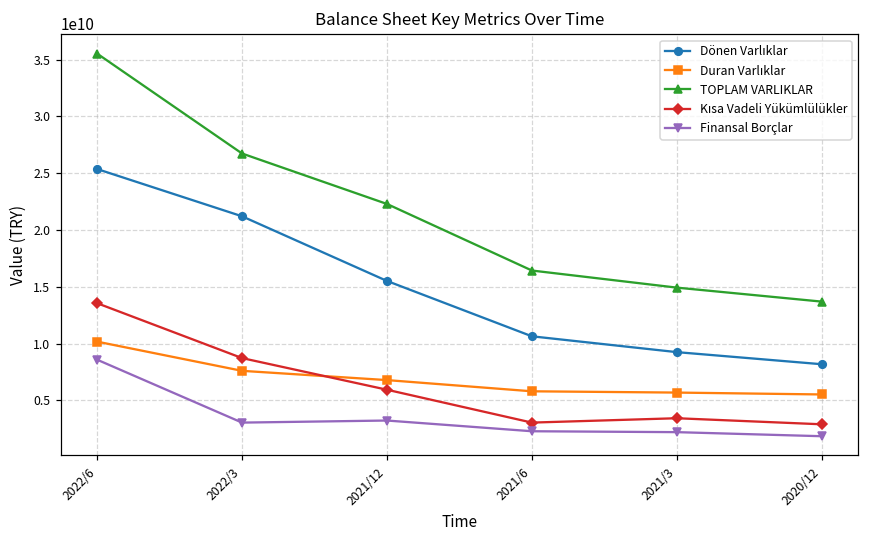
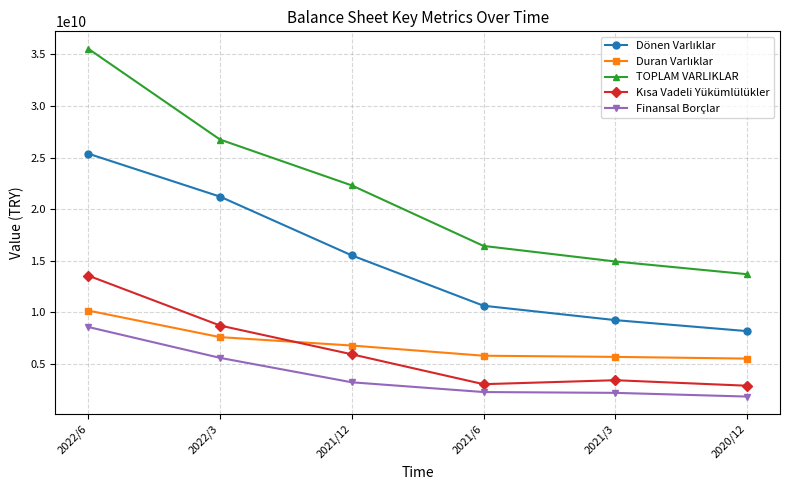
Finansal Borçlar, 2022/3: 3000000000 -> 5600000000
